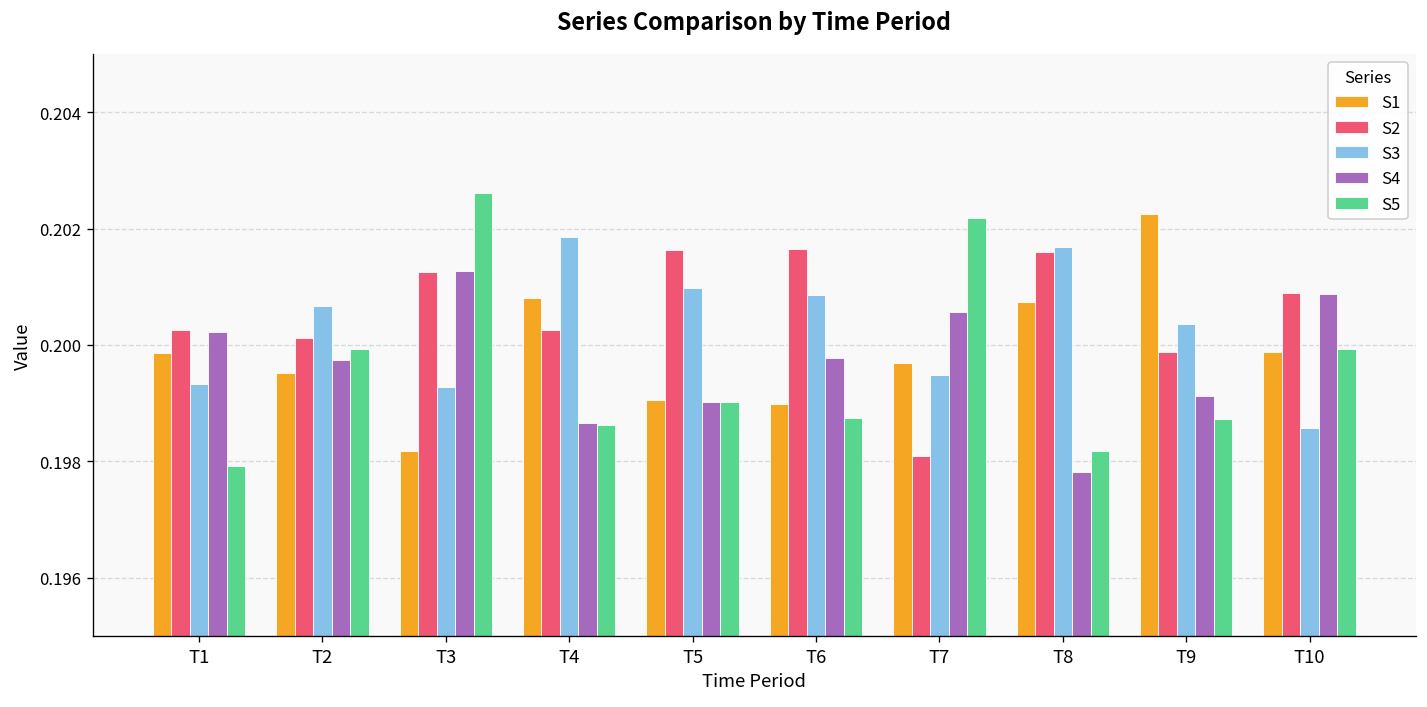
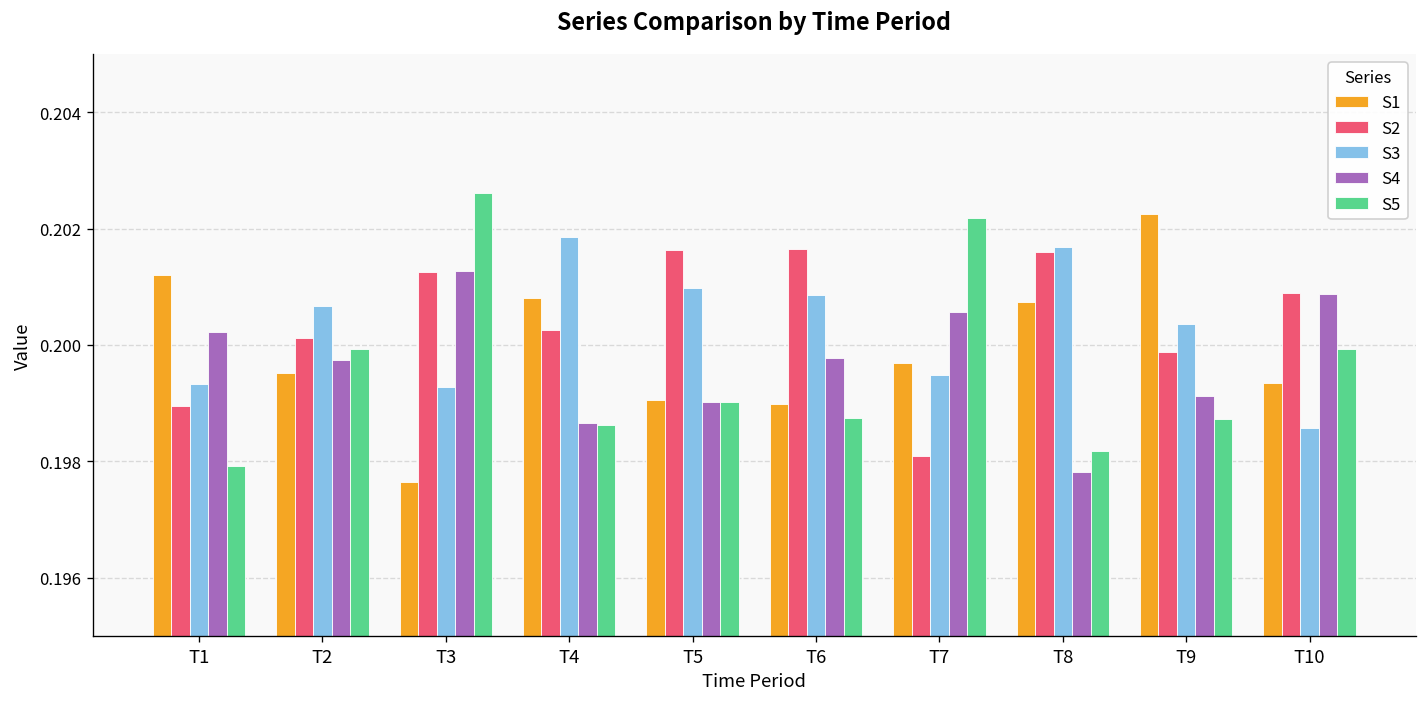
S1, T1: 0.1999 -> 0.2012
S2, T1: 0.2002 -> 0.1990
S1, T3: 0.1982 -> 0.1976
S1, T10: 0.1999 -> 0.1993
